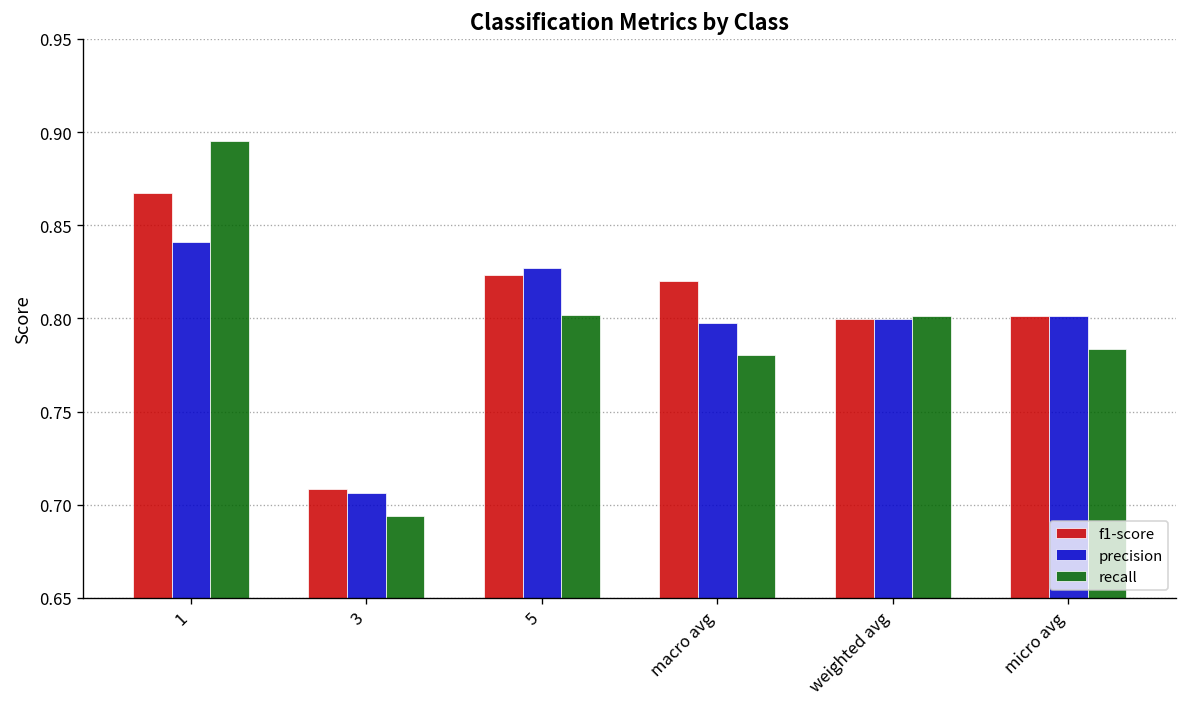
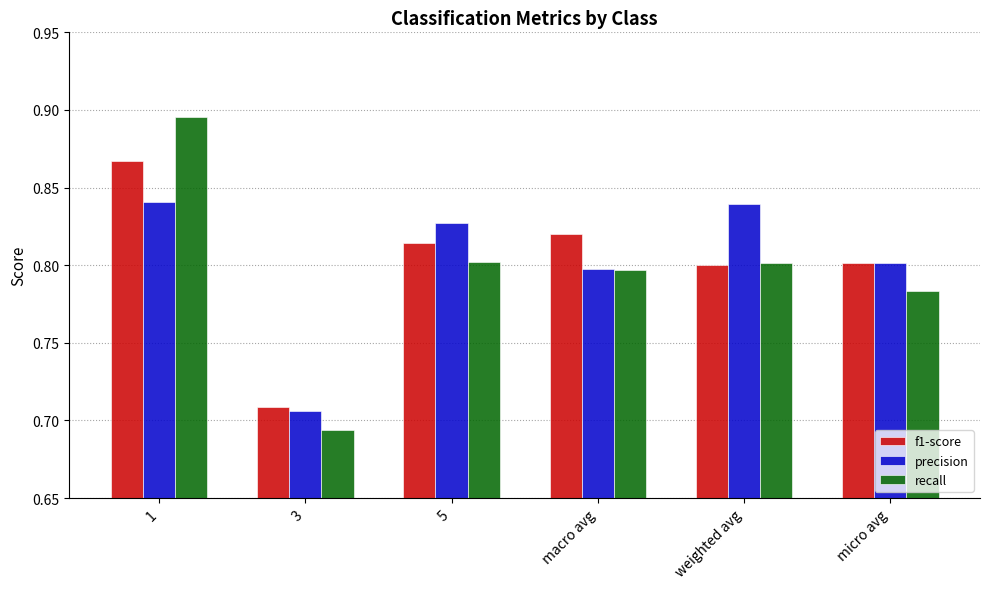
f1-score, 5: 0.823 -> 0.814
recall, macro avg: 0.780 -> 0.797
precision, weighted avg: 0.799 -> 0.839
